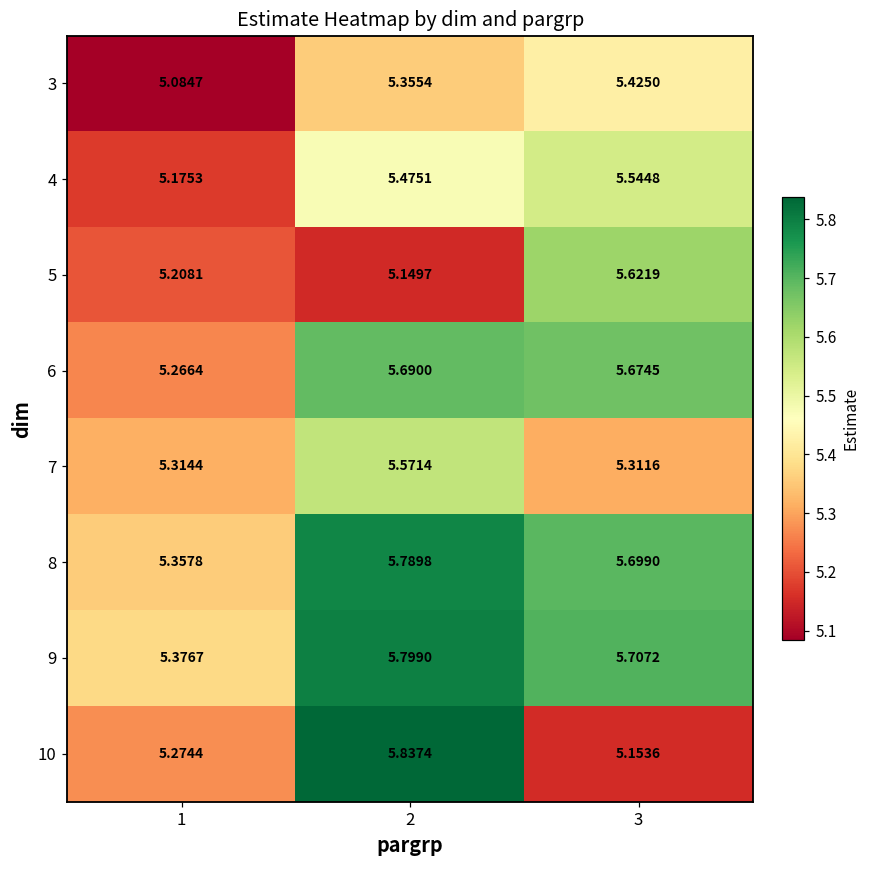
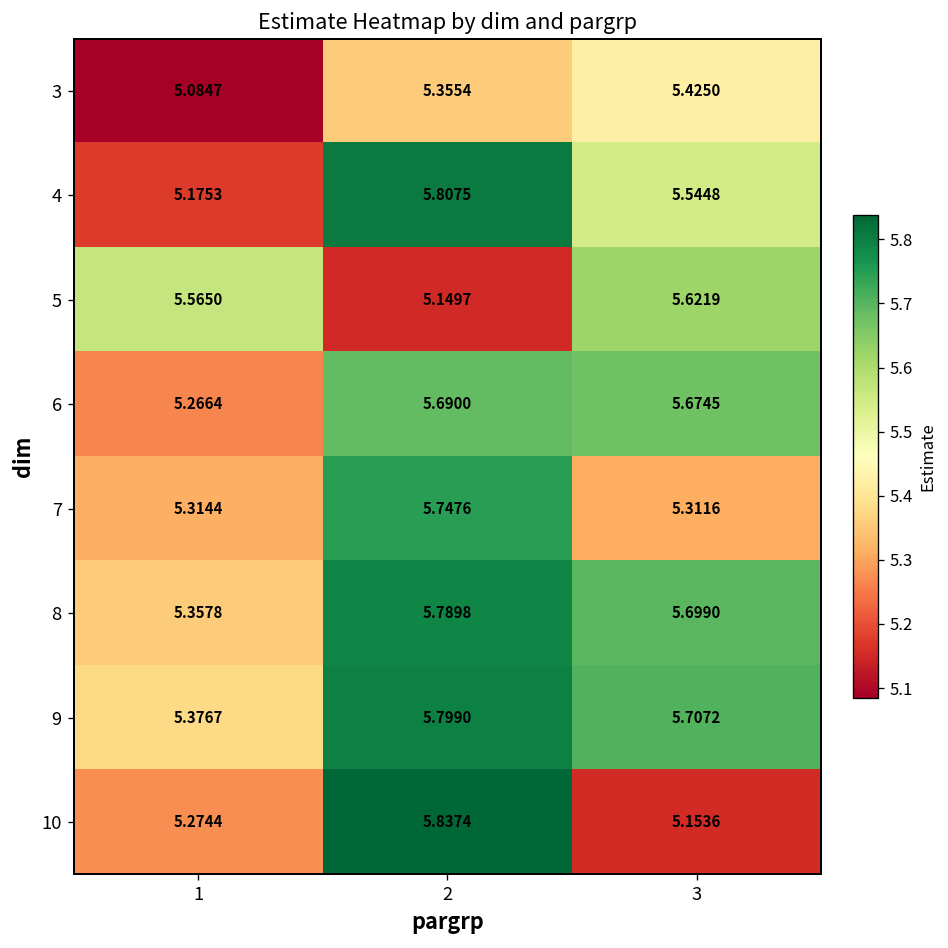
4, 2: 5.4751 -> 5.8075
5, 1: 5.2081 -> 5.5650
7, 2: 5.5714 -> 5.7476
